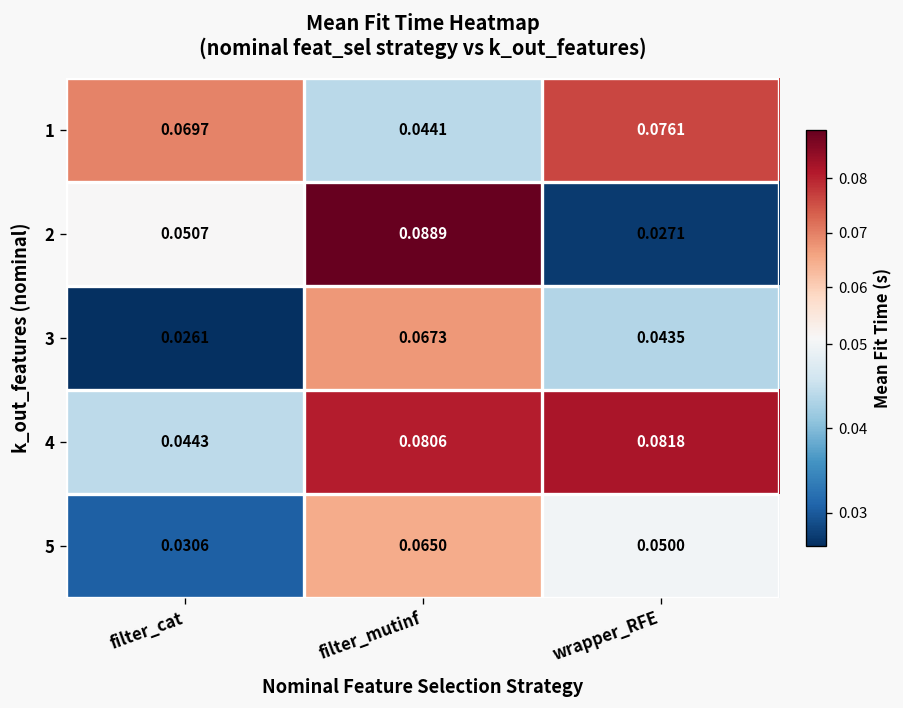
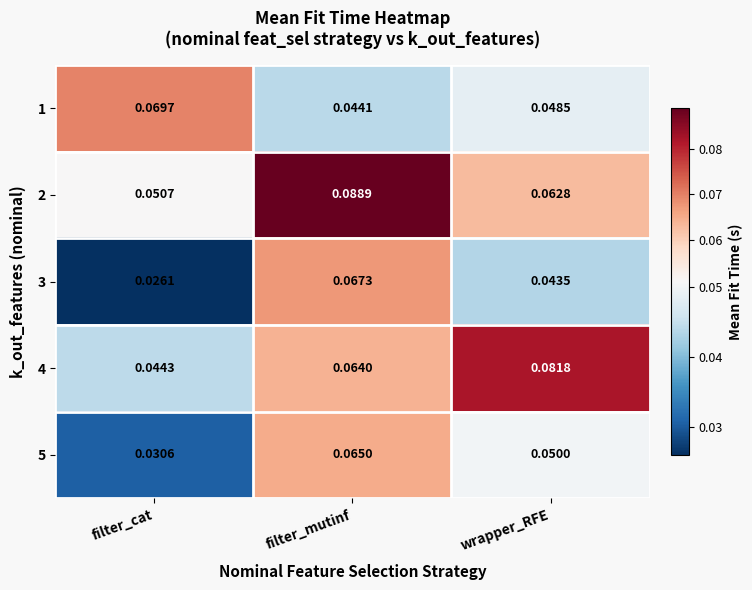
1, wrapper_RFE: 0.0761 -> 0.0485
2, wrapper_RFE: 0.0271 -> 0.0628
4, filter_mutinf: 0.0806 -> 0.0640
